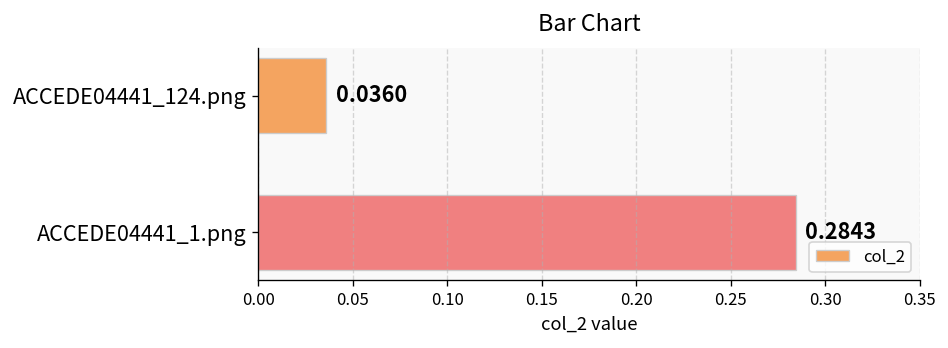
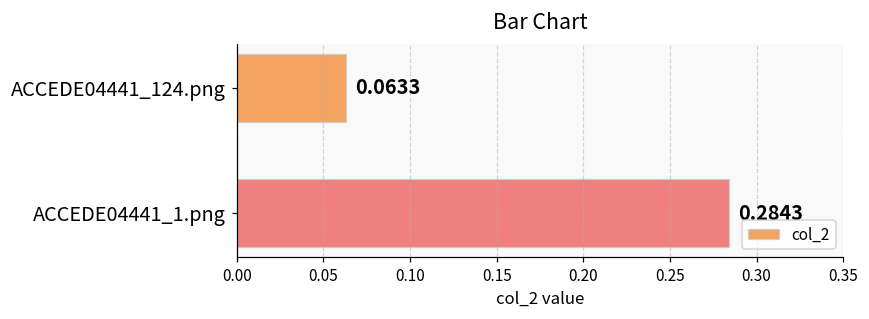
ACCEDE04441_124.png: 0.0360 -> 0.0633
